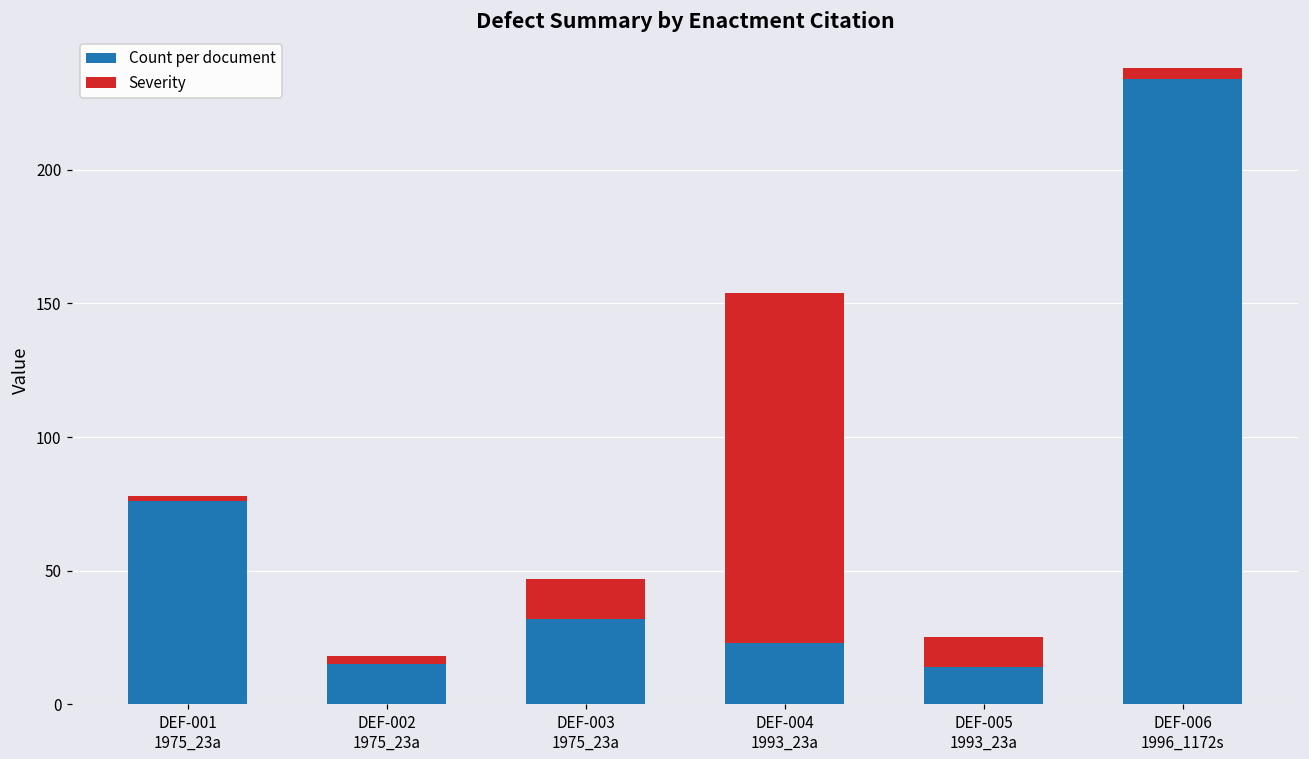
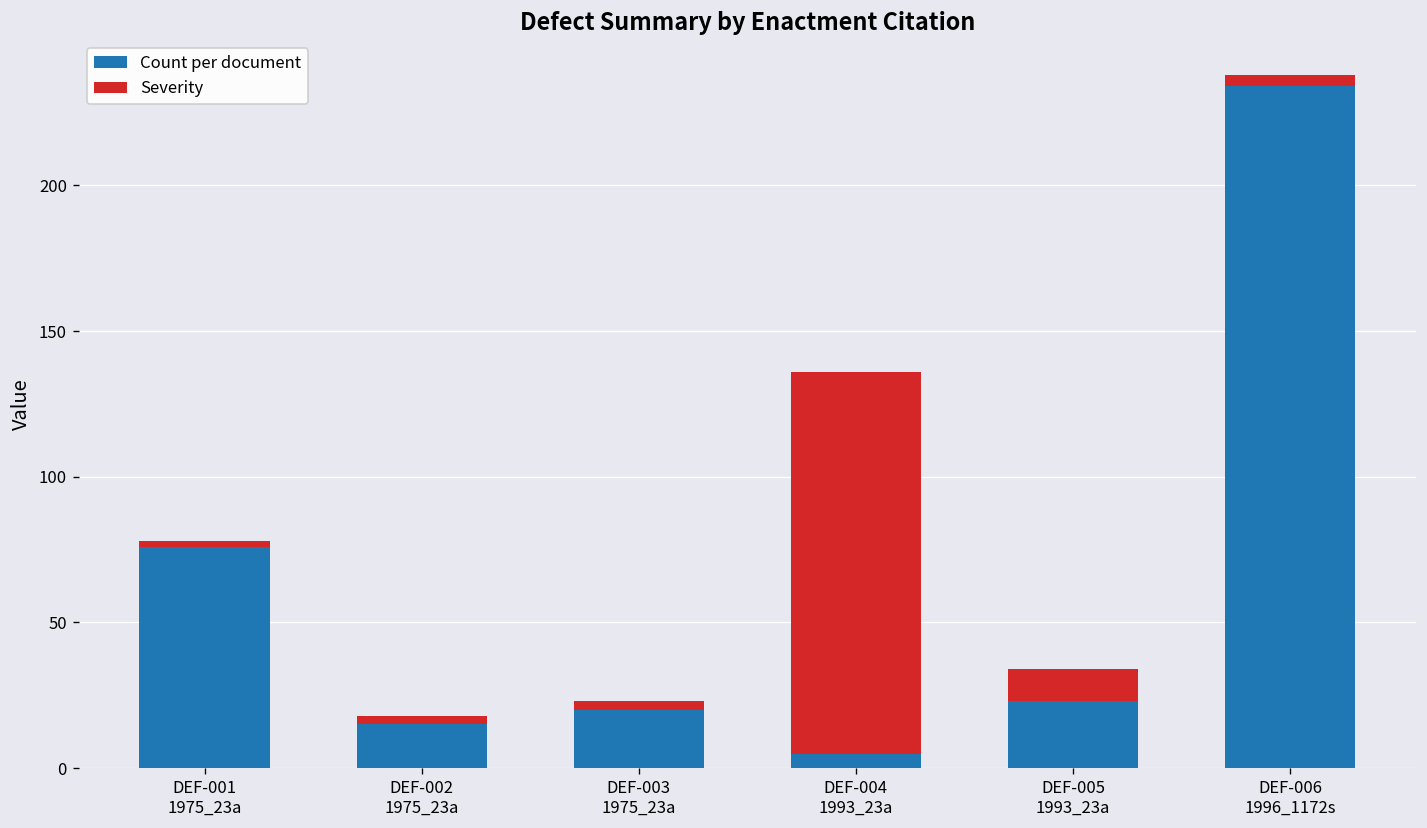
Count per document, DEF-003 1975_23a: 32 -> 20
Severity, DEF-003 1975_23a: 15 -> 3
Count per document, DEF-004 1993_23a: 23 -> 5
Count per document, DEF-005 1993_23a: 14 -> 23
